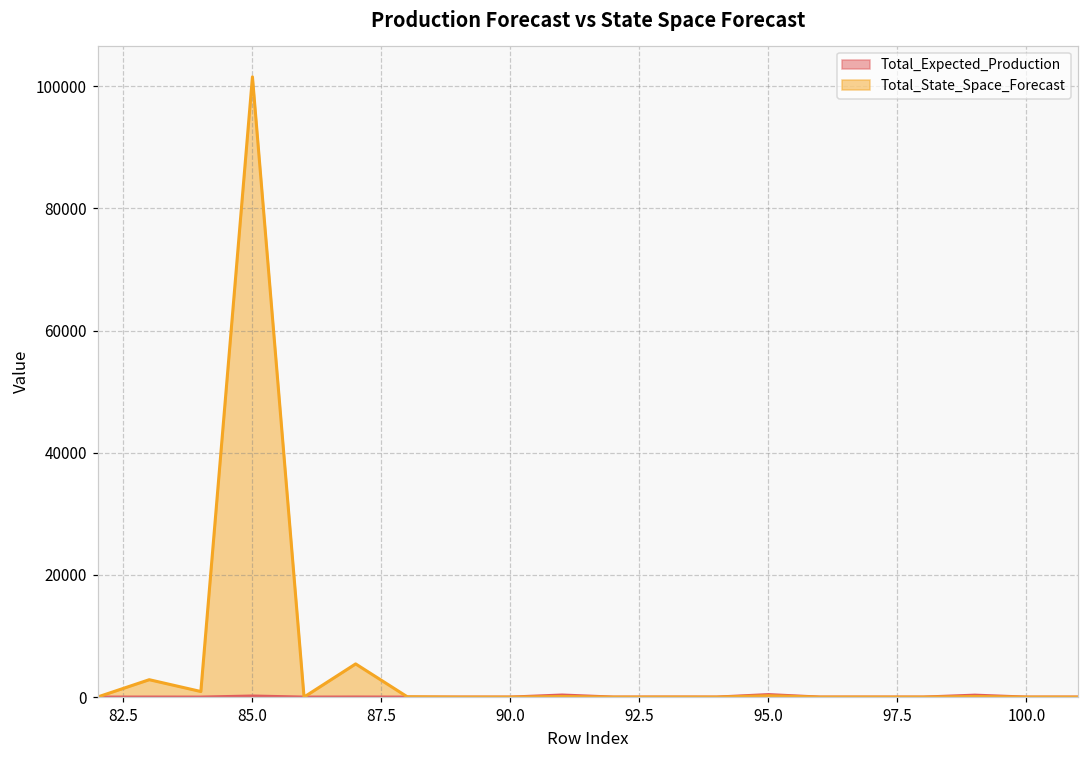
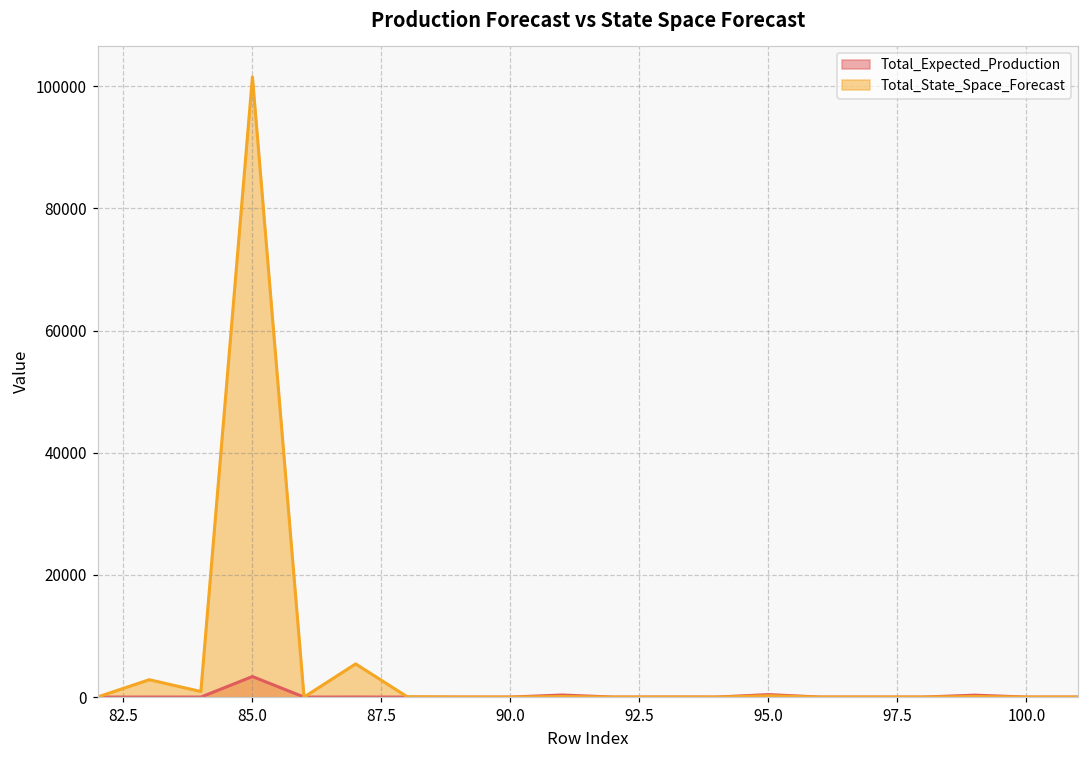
Total_Expected_Production, 85.0: 0 -> 3000
